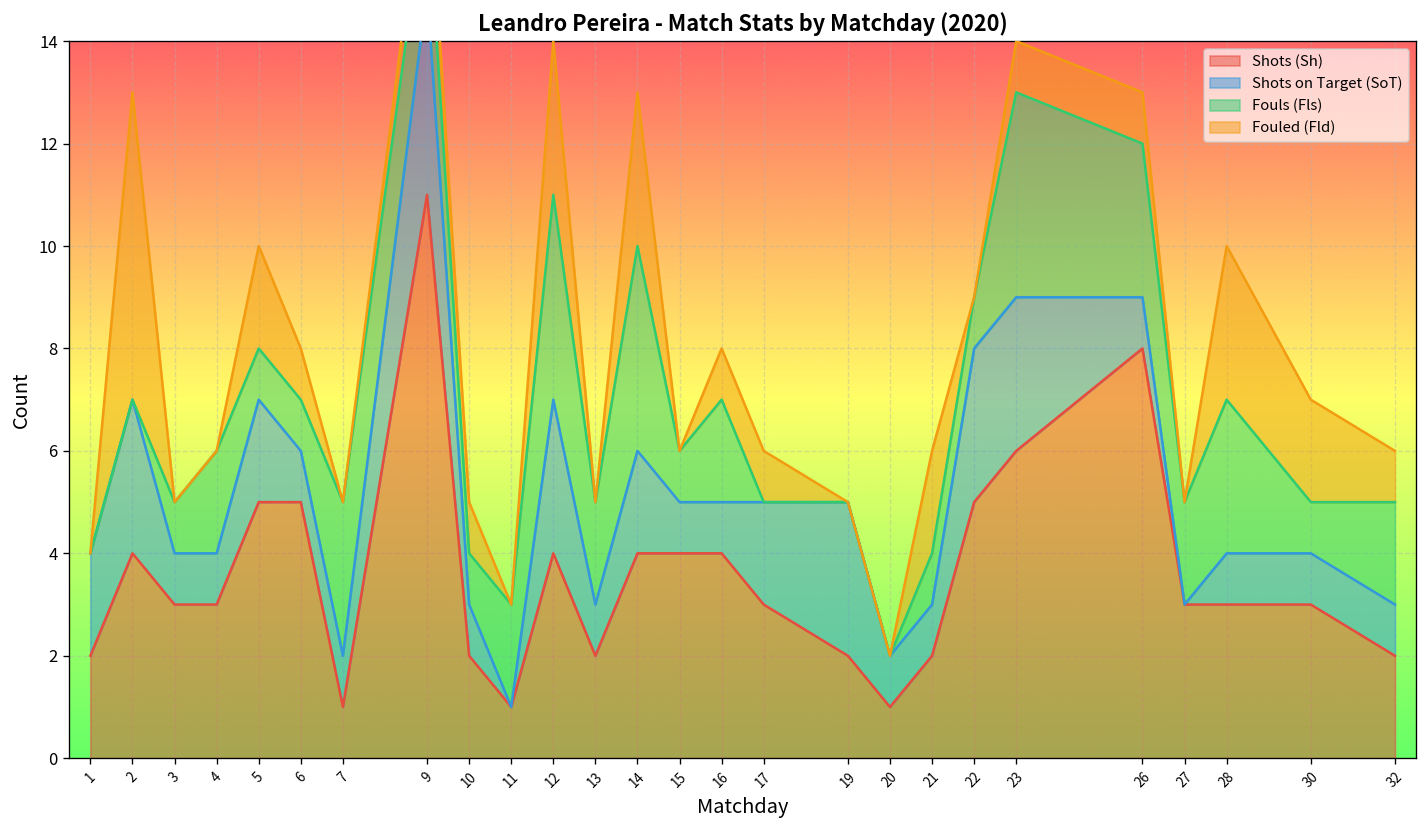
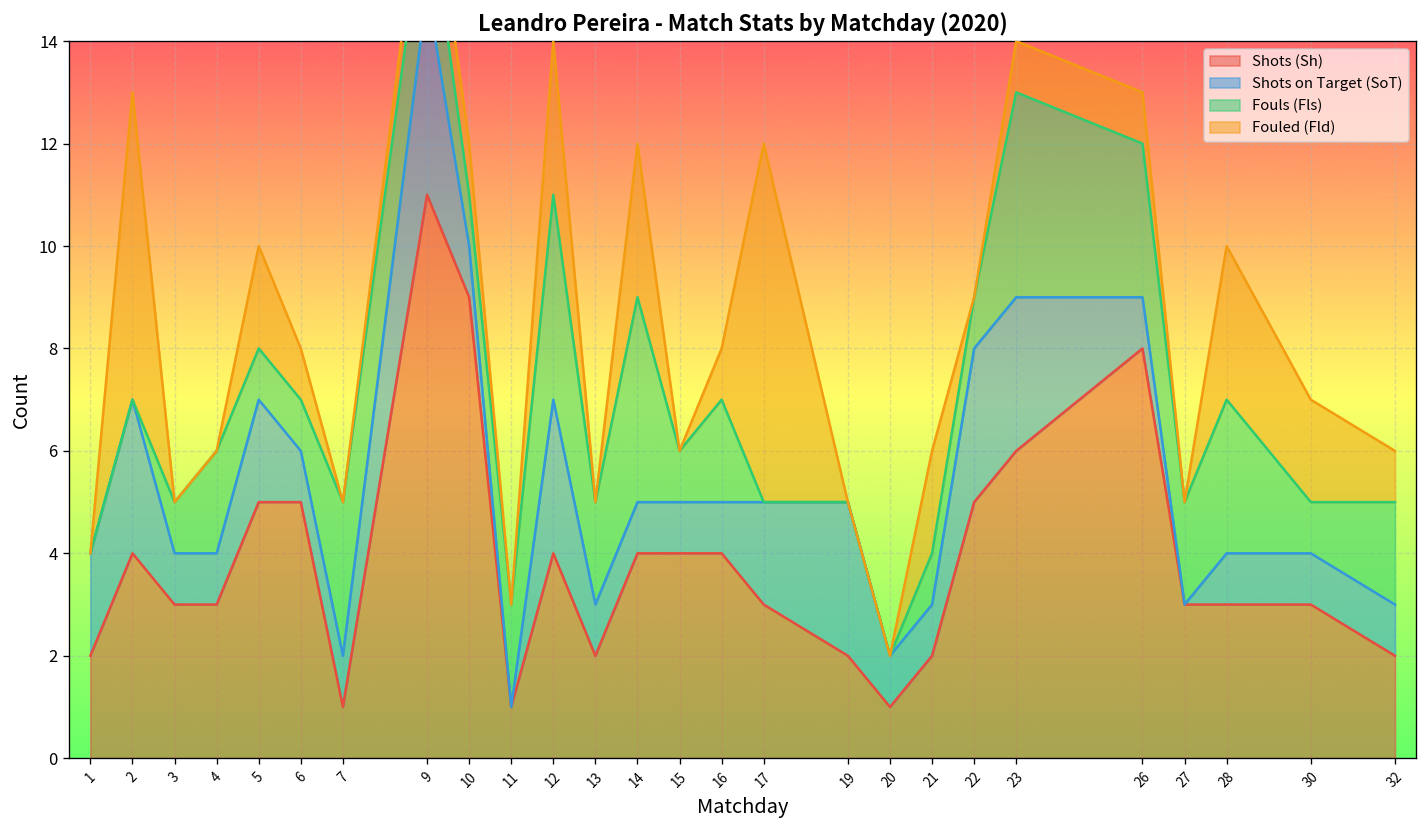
Shots (Sh), 10: 2 -> 9
Shots on Target (SoT), 14: 2 -> 1
Fouled (Fld), 17: 1 -> 7
